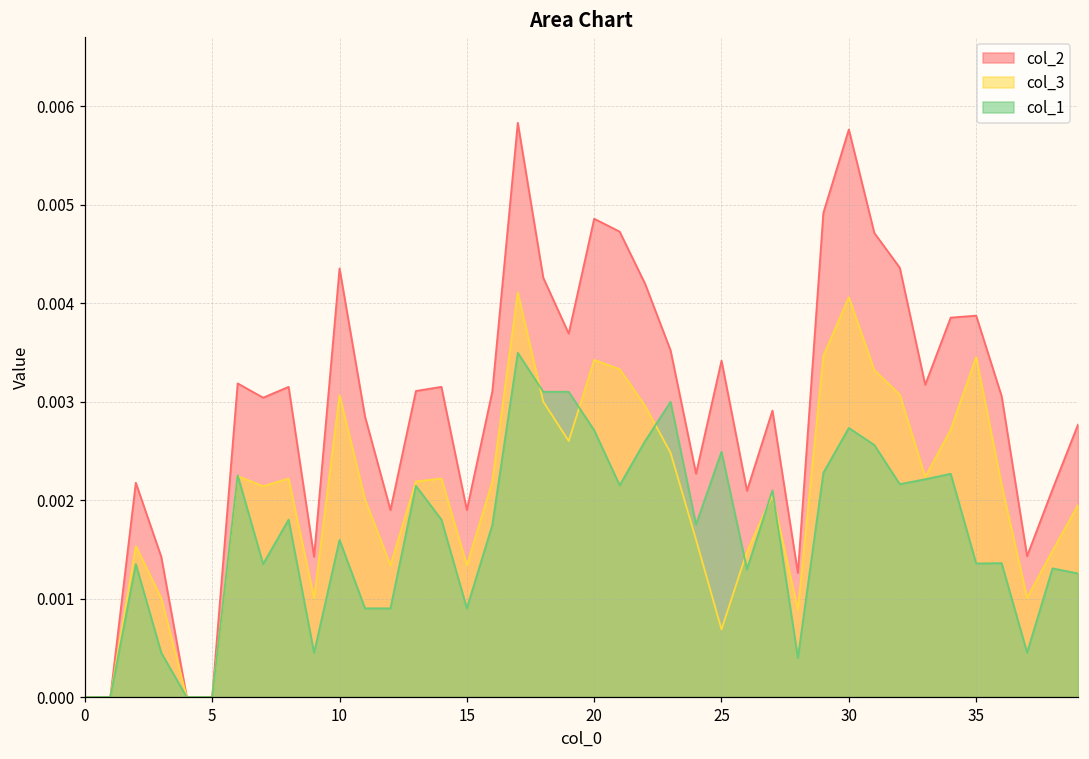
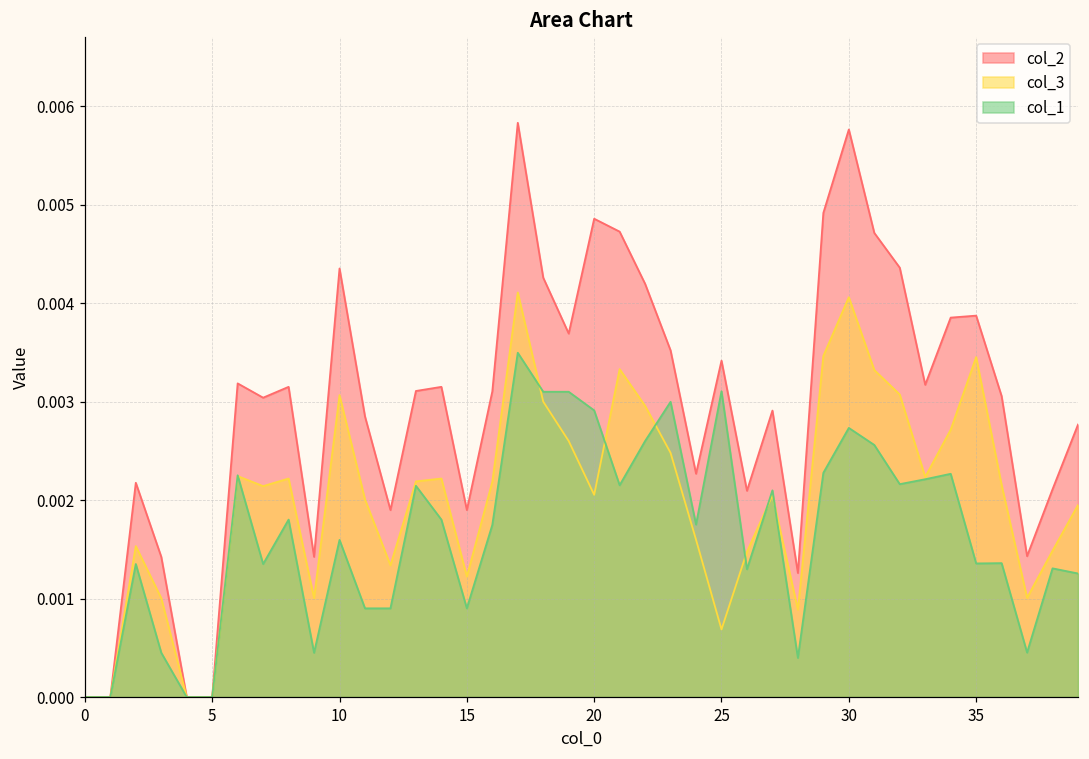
col_3, 15: 0.0013 -> 0.0012
col_3, 20: 0.0034 -> 0.0021
col_1, 20: 0.0027 -> 0.0029
col_1, 25: 0.0025 -> 0.0031
